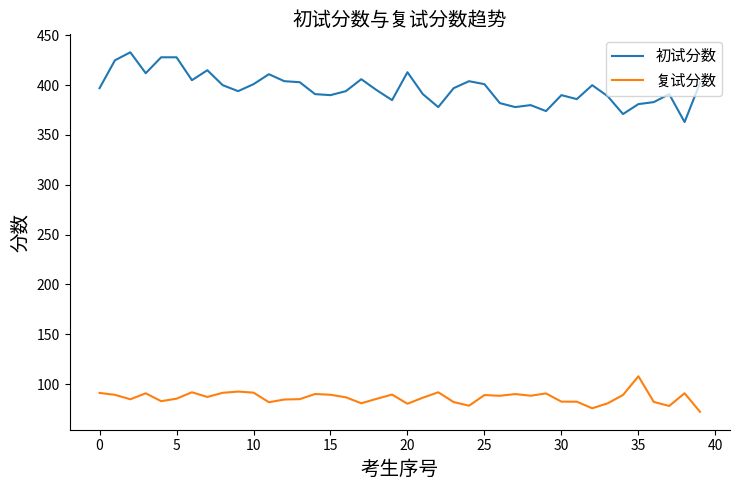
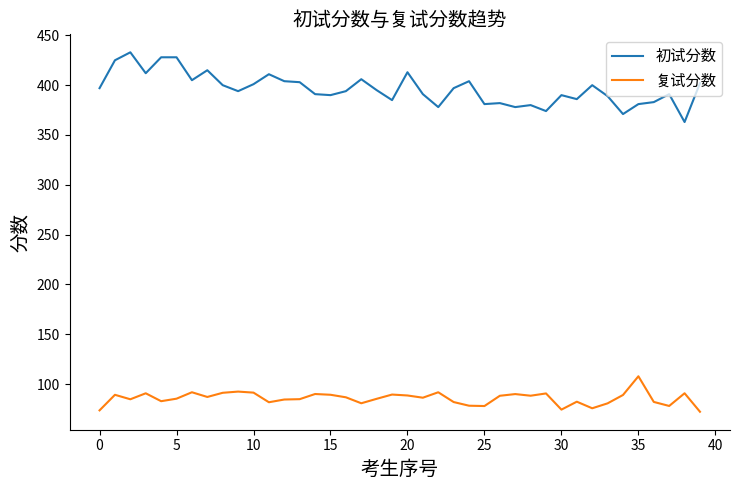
复试分数, 0: 90 -> 70
复试分数, 20: 80 -> 90
初试分数, 25: 400 -> 380
复试分数, 25: 90 -> 80
复试分数, 30: 80 -> 70
